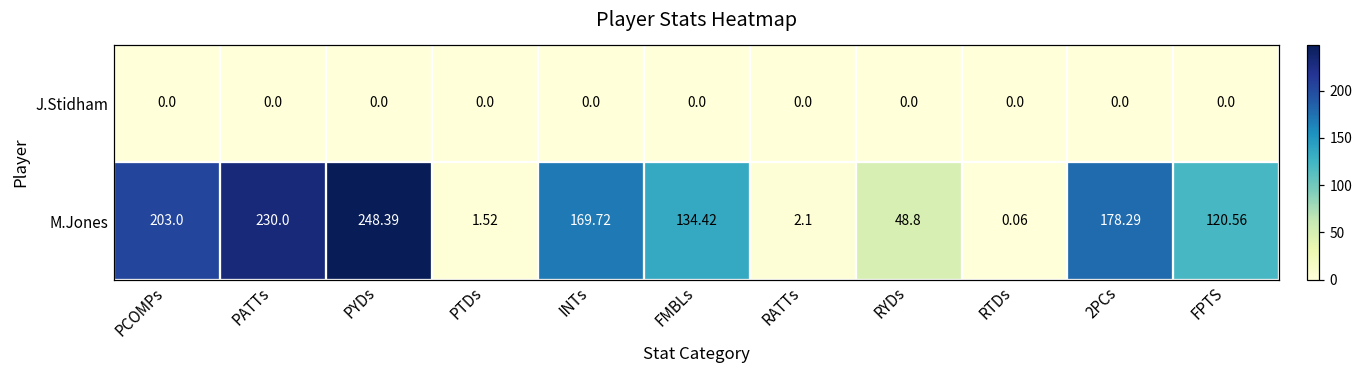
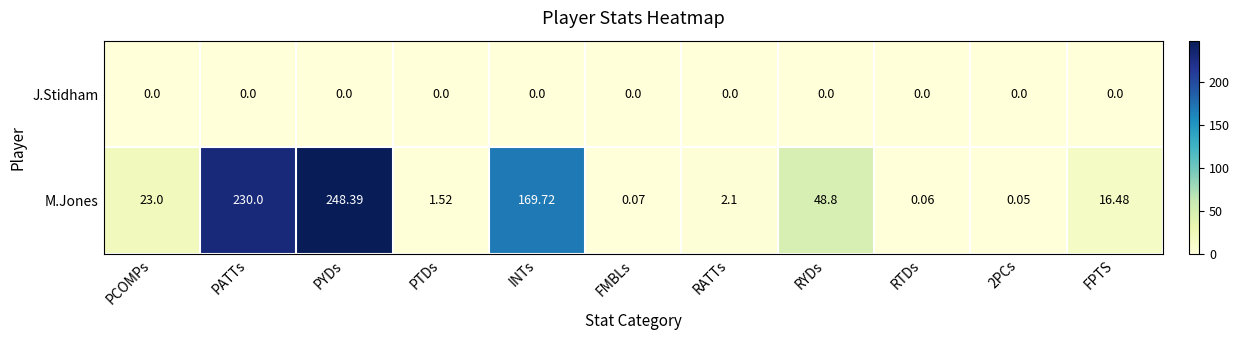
M.Jones, PCOMPs: 203.0 -> 23.0
M.Jones, FMBLs: 134.42 -> 0.07
M.Jones, 2PCs: 178.29 -> 0.05
M.Jones, FPTS: 120.56 -> 16.48
